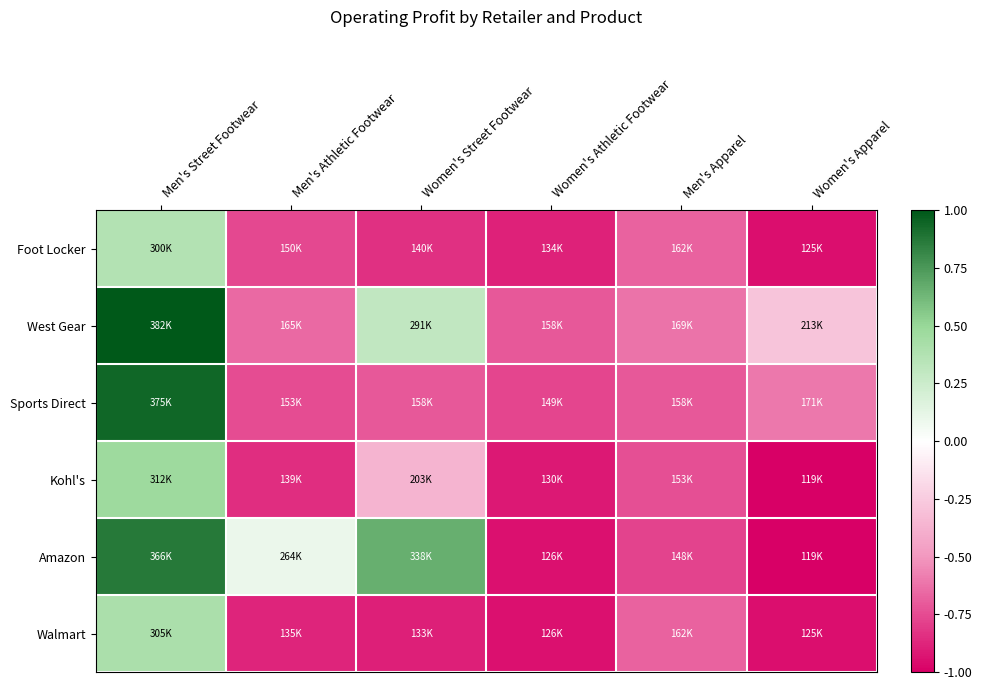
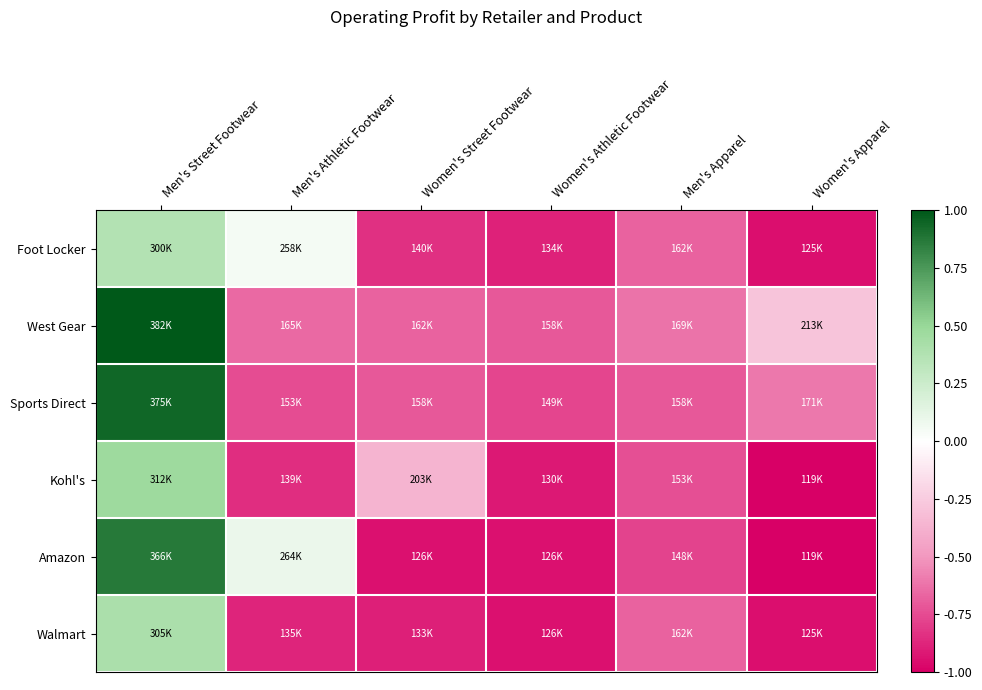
Foot Locker, Men's Athletic Footwear: 150K -> 258K
West Gear, Women's Street Footwear: 291K -> 162K
Amazon, Women's Street Footwear: 338K -> 126K
